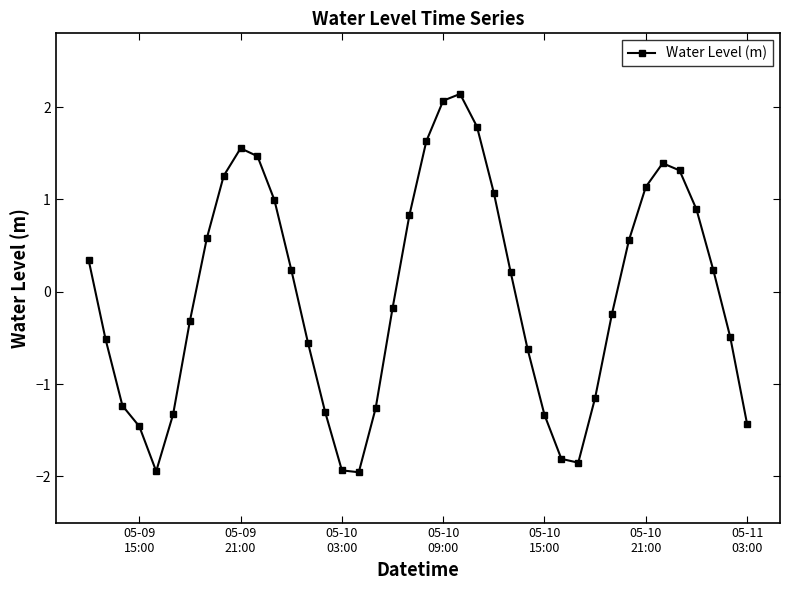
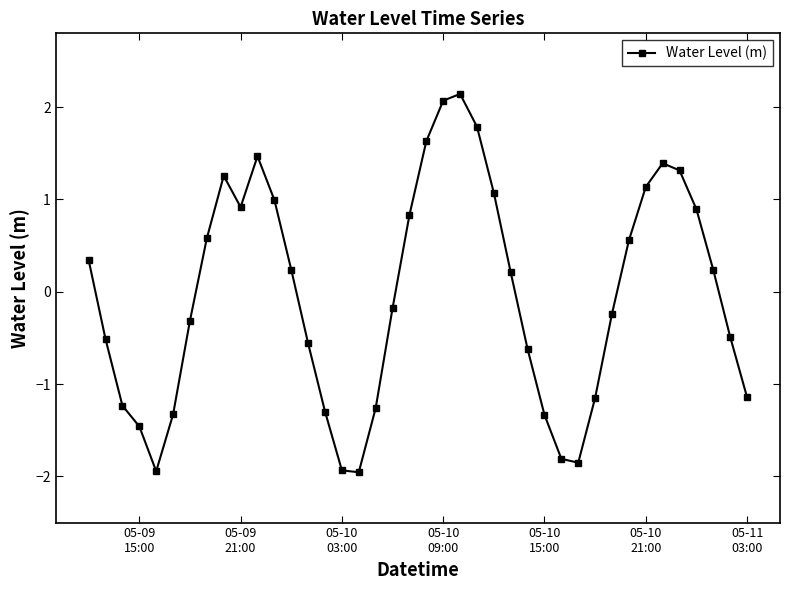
05-09 21:00: 1.6 -> 0.9
05-11 03:00: -1.4 -> -1.1
